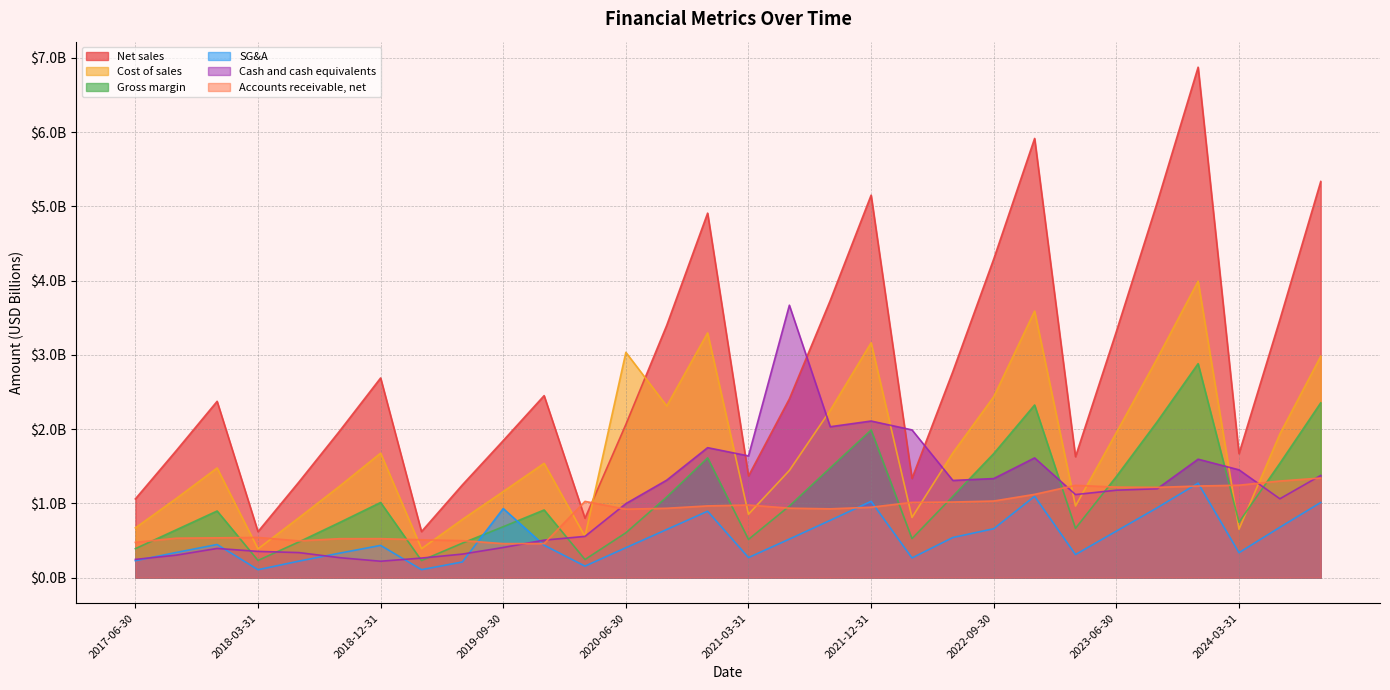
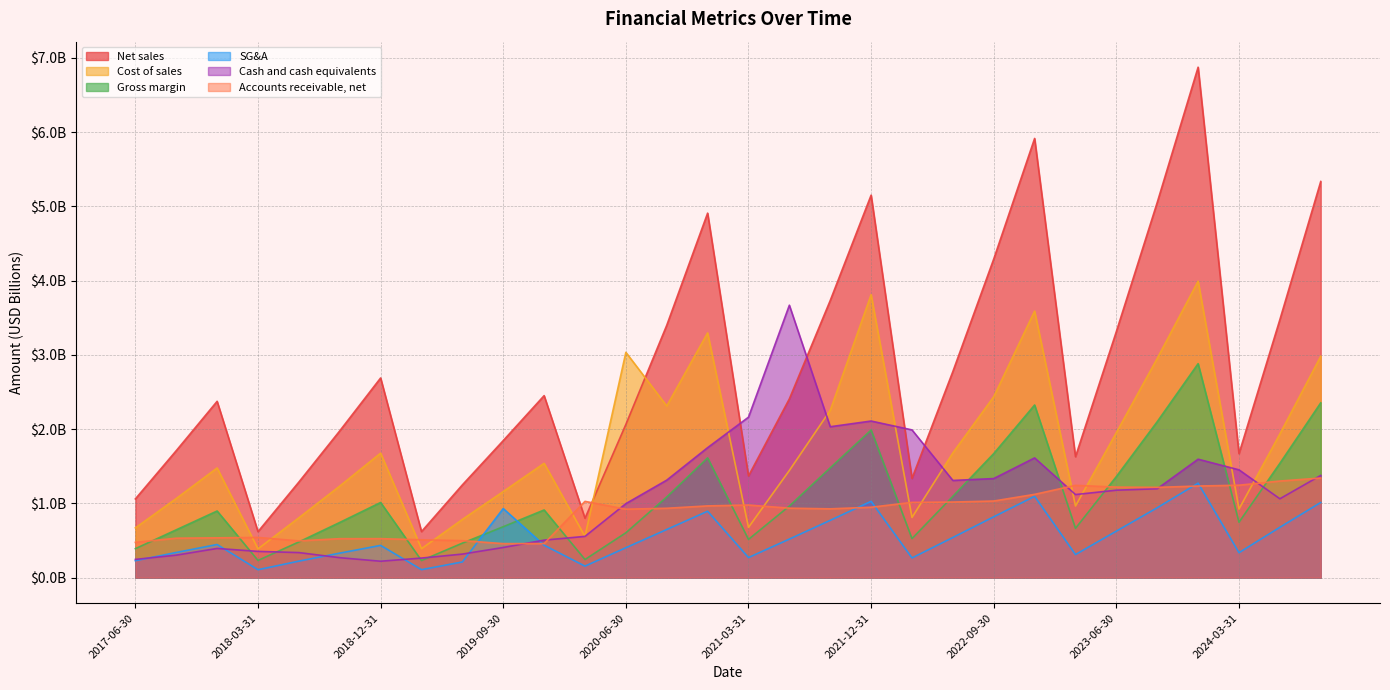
Cost of sales, 2021-03-31: $900000000 -> $700000000
Cash and cash equivalents, 2021-03-31: $1600000000 -> $2200000000
Cost of sales, 2021-12-31: $3200000000 -> $3800000000
SG&A, 2022-09-30: $700000000 -> $800000000
Cost of sales, 2024-03-31: $700000000 -> $900000000
